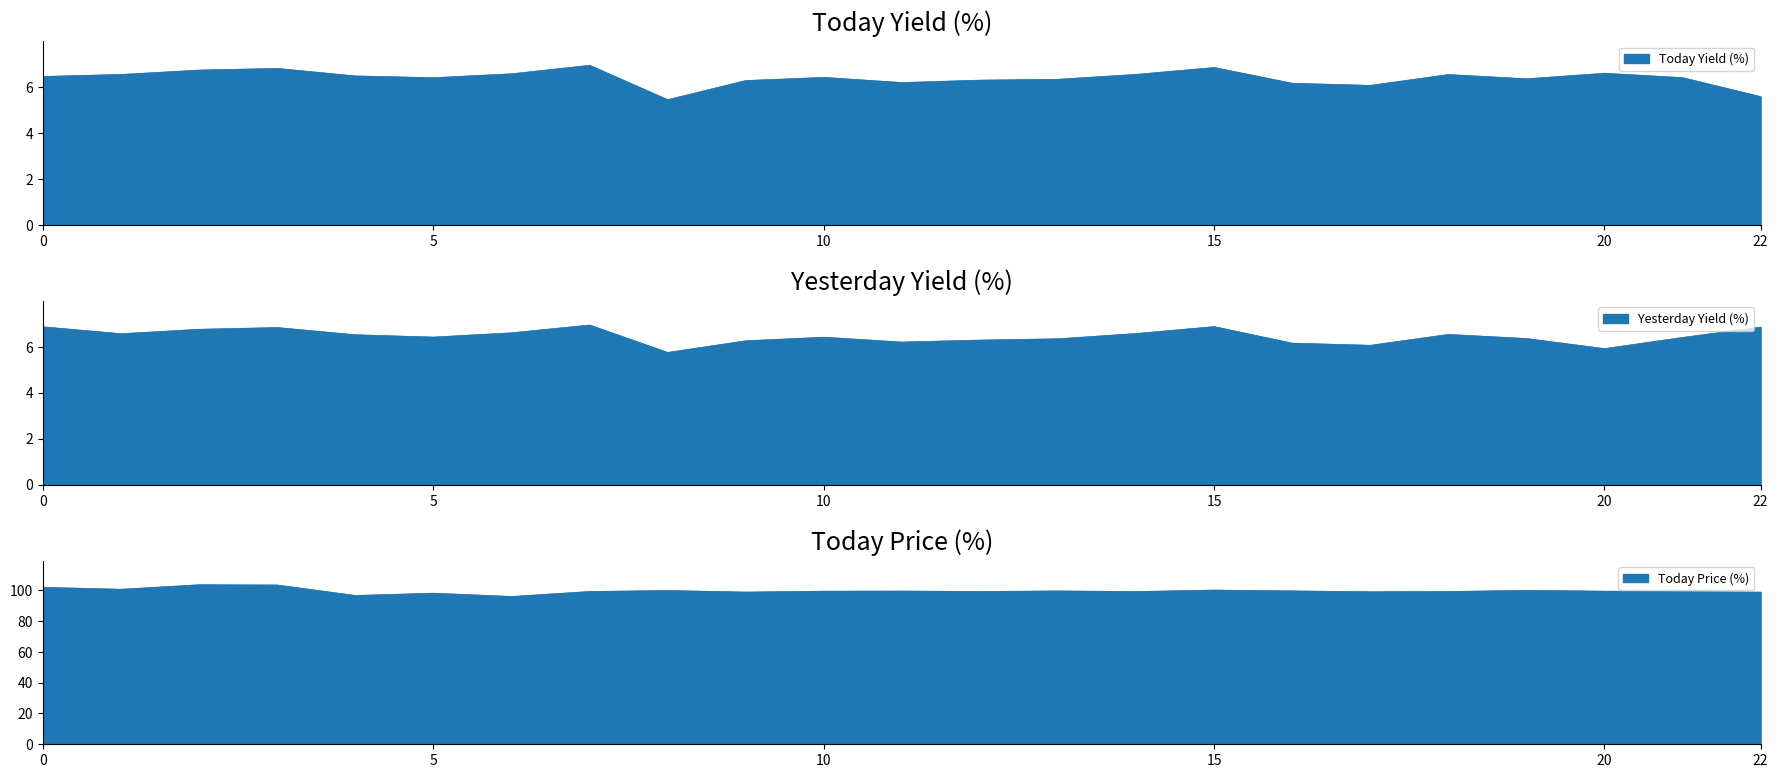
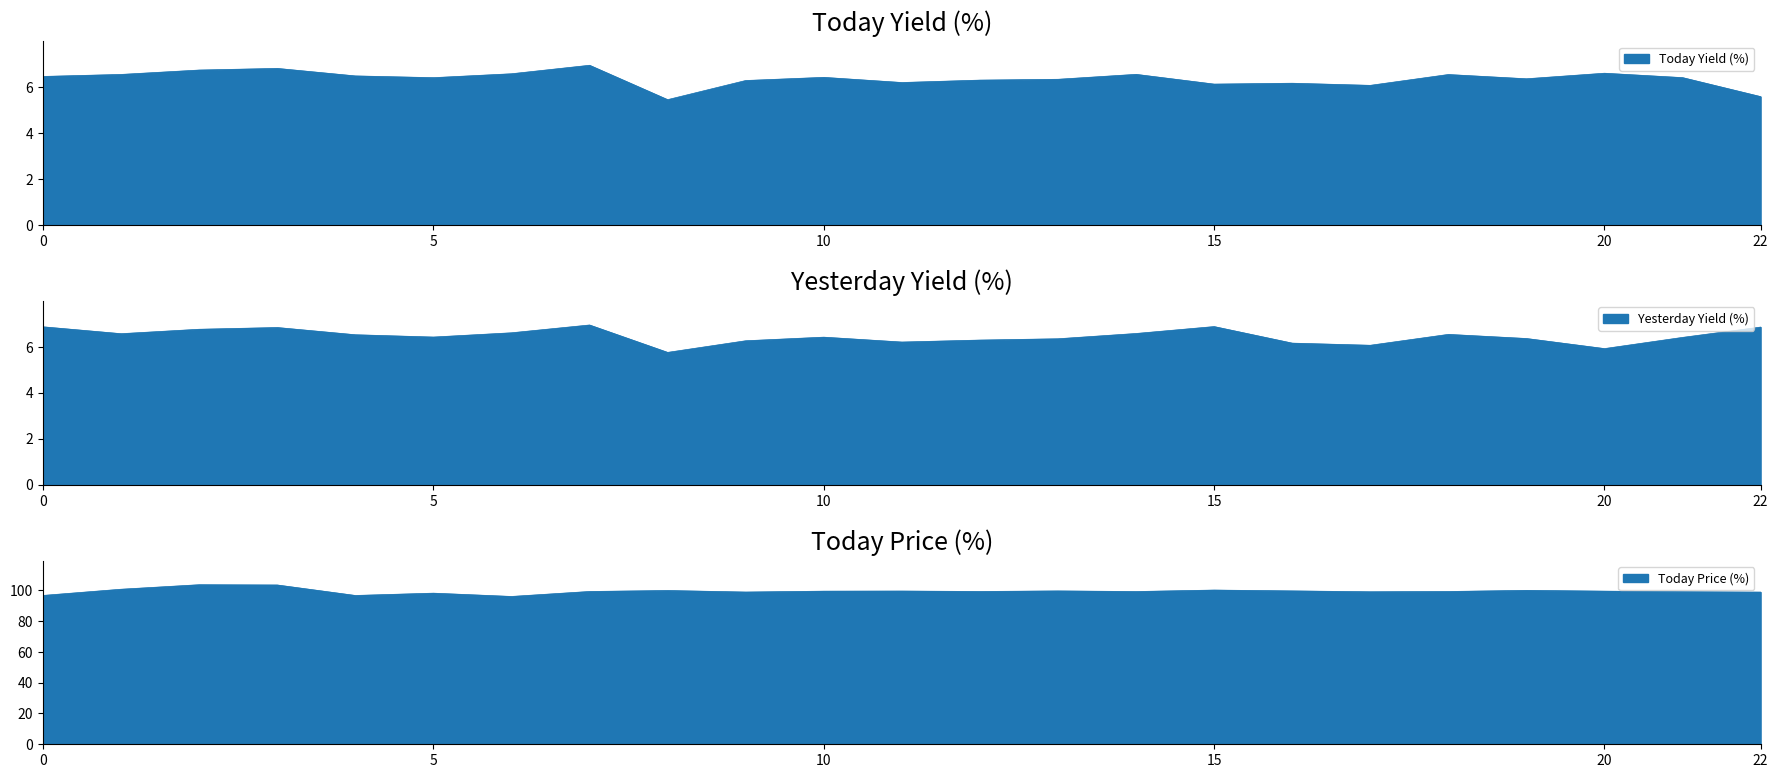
Today Yield (%), 15: 6.9 -> 6.1
Today Price (%), 0: 102 -> 96
